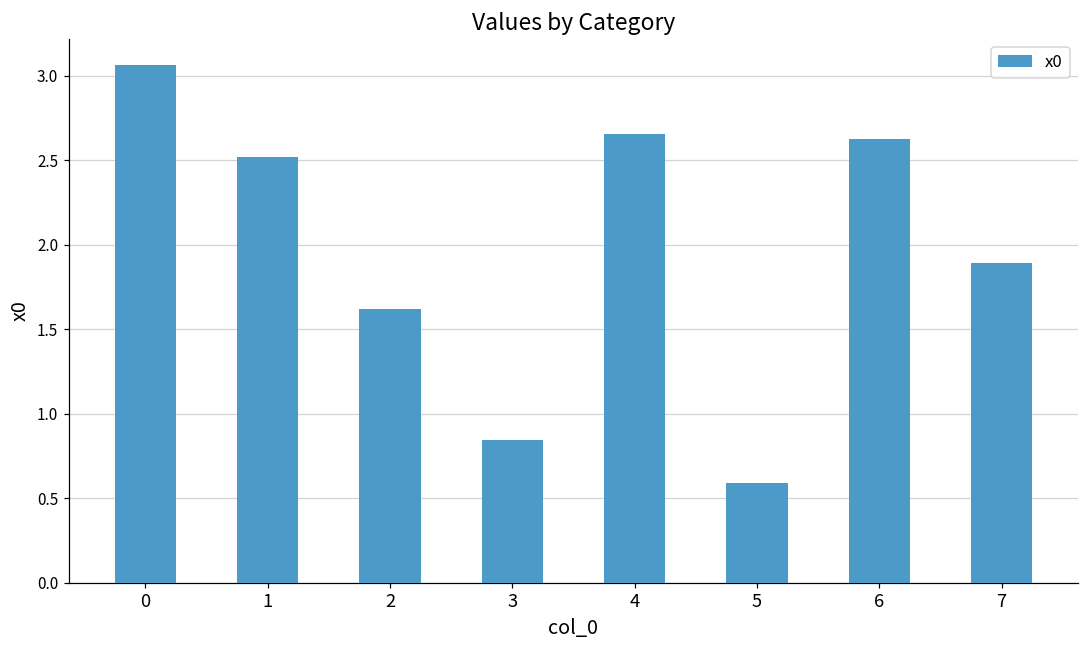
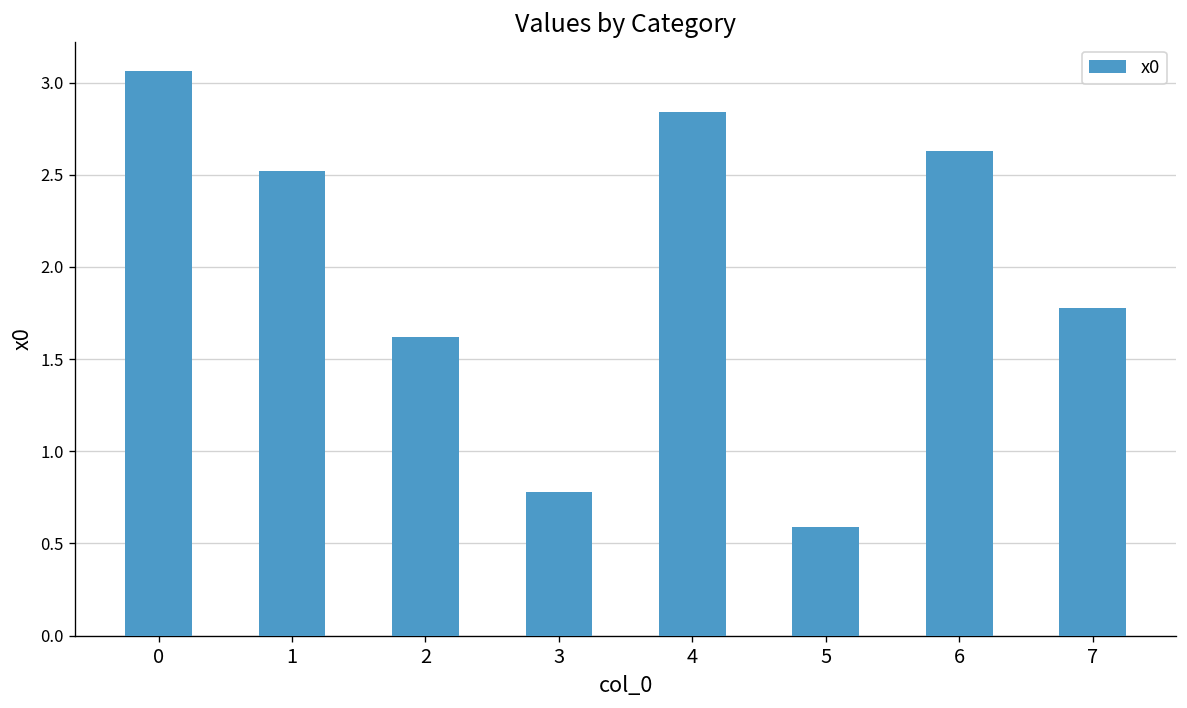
3: 0.84 -> 0.78
4: 2.65 -> 2.84
7: 1.89 -> 1.78
